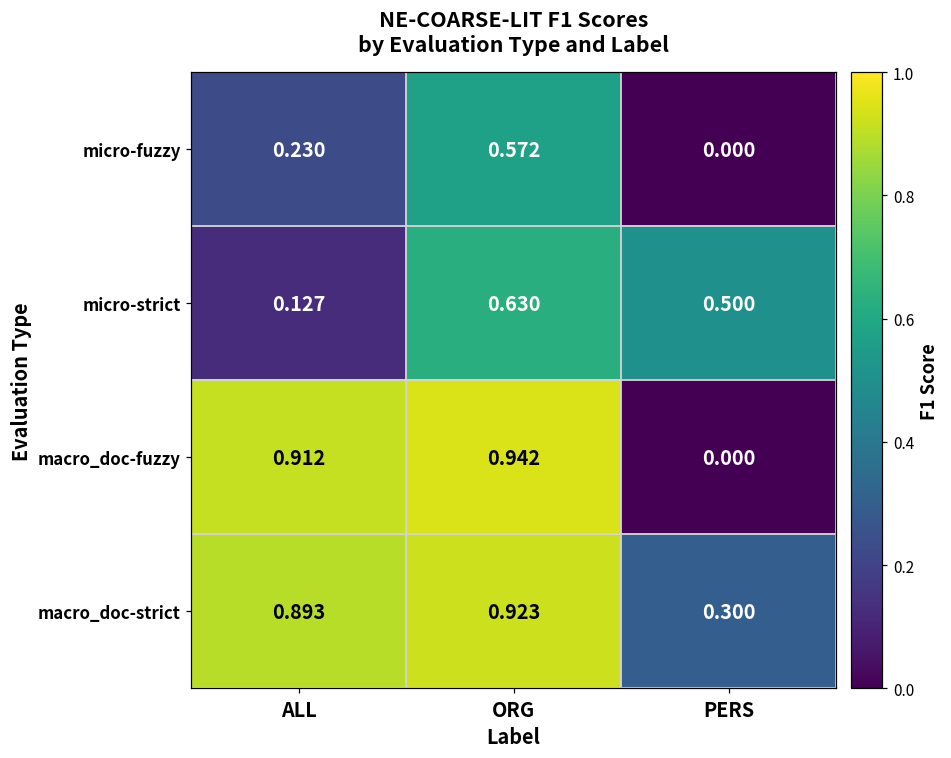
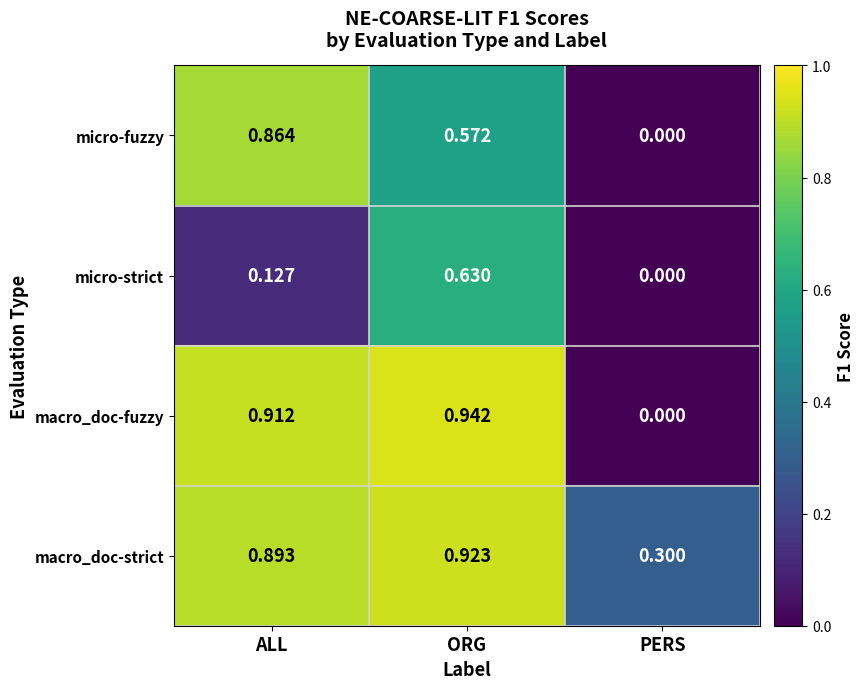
micro-fuzzy, ALL: 0.230 -> 0.864
micro-strict, PERS: 0.500 -> 0.000
